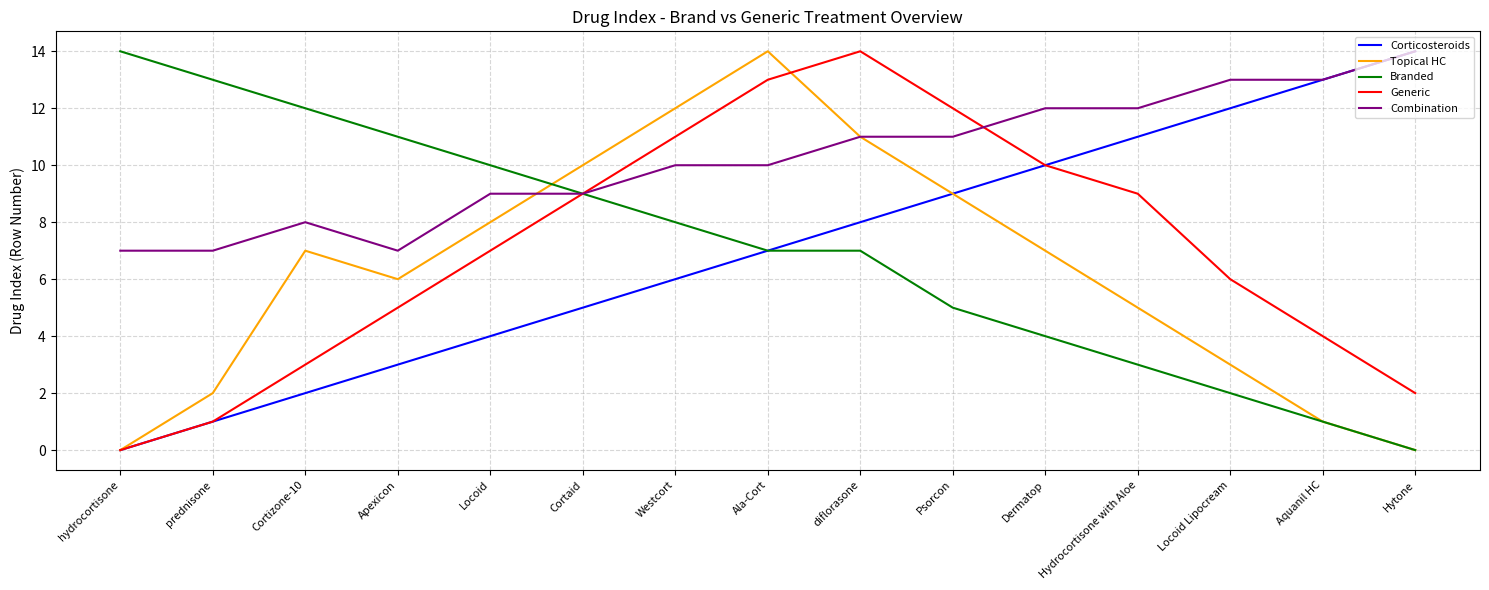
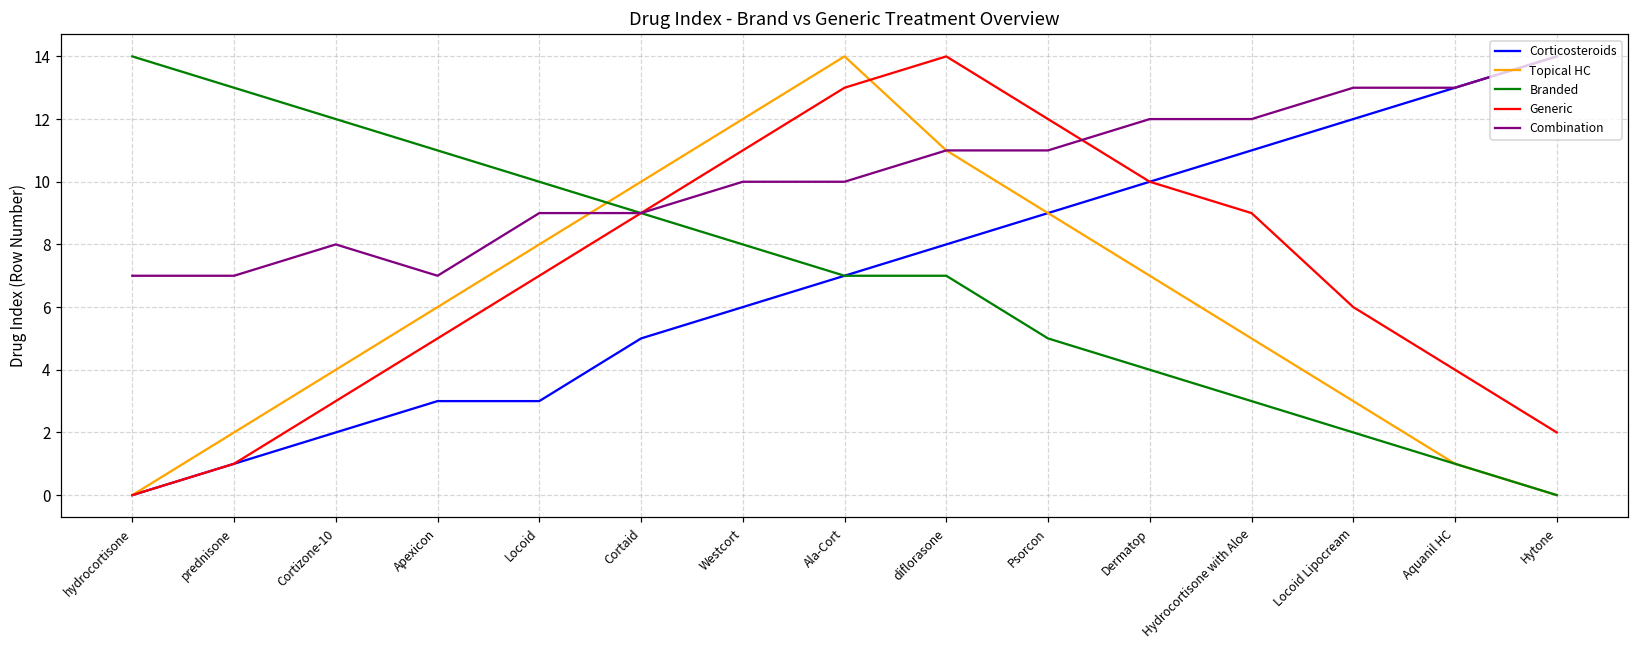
Topical HC, Cortizone-10: 7 -> 4
Corticosteroids, Locoid: 4 -> 3
